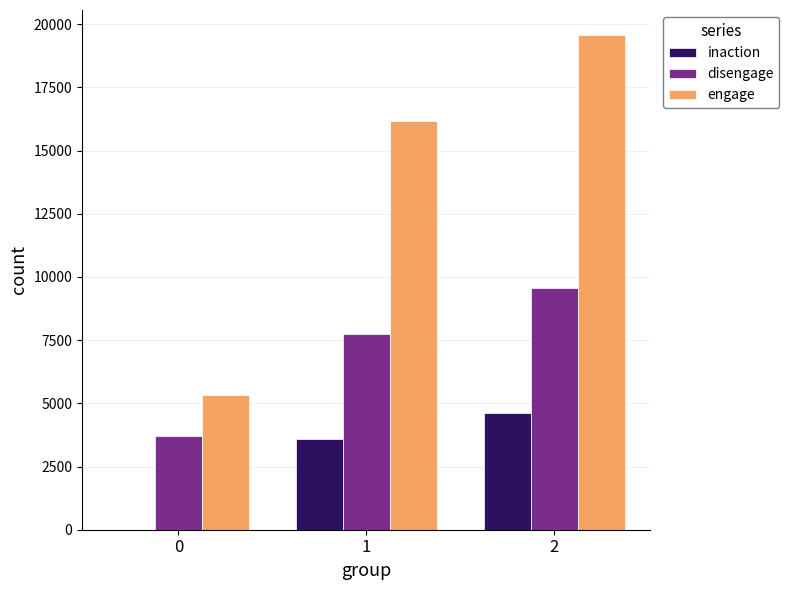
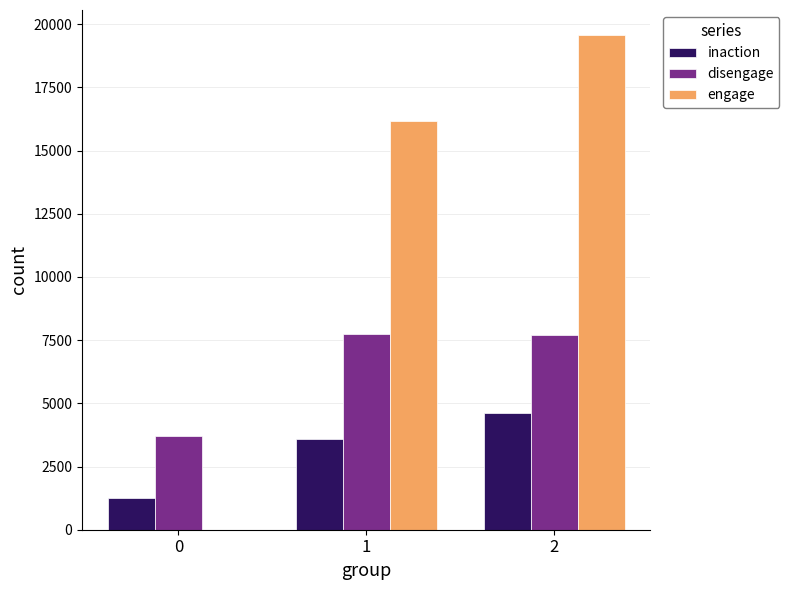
inaction, 0: 0 -> 1300
engage, 0: 5300 -> 0
disengage, 2: 9600 -> 7700
